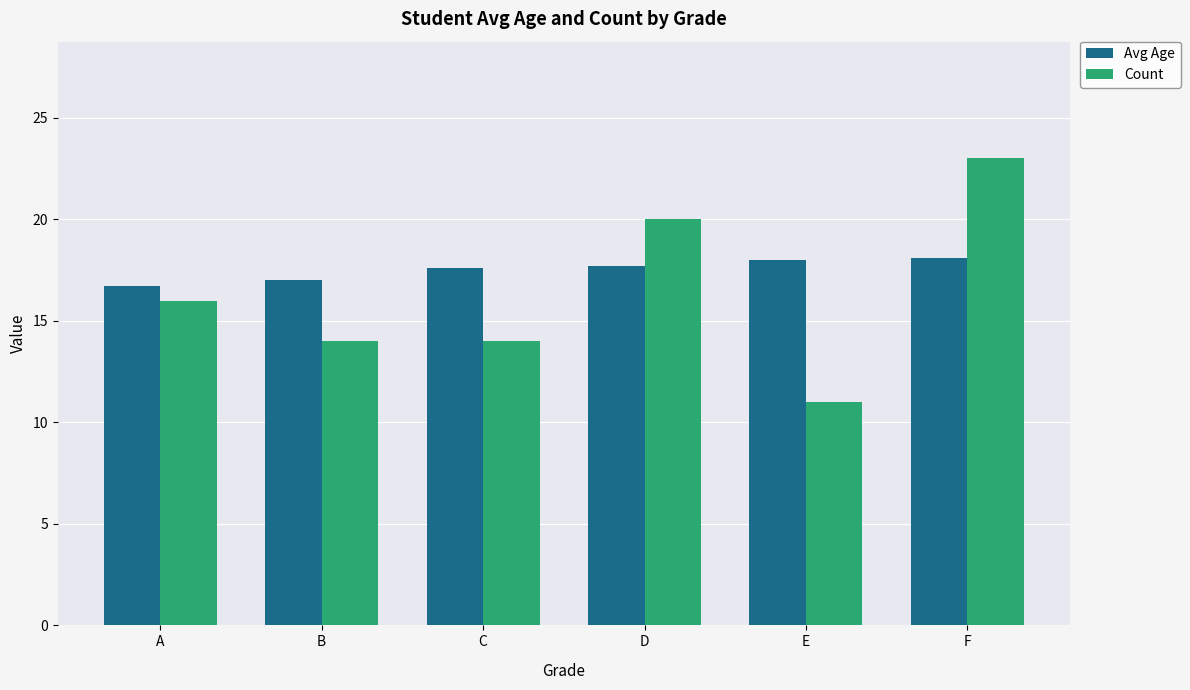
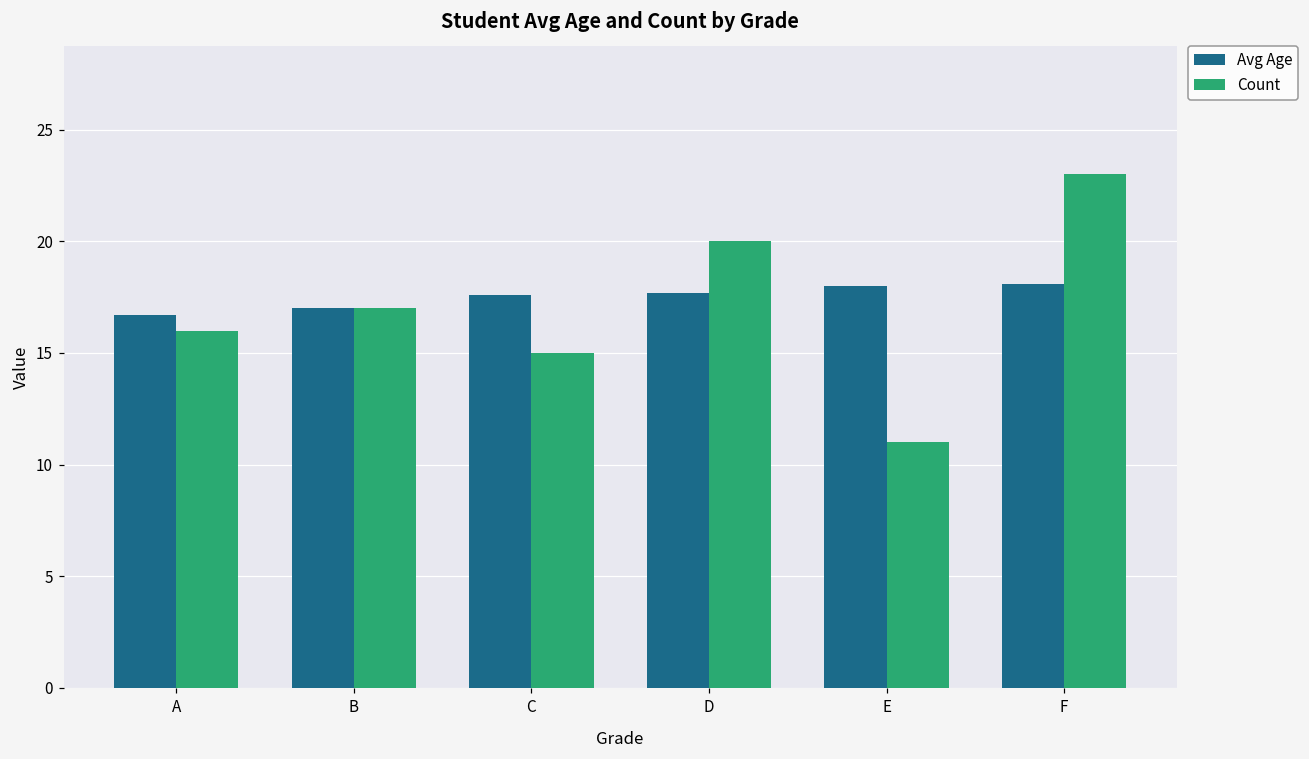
Count, B: 14 -> 17
Count, C: 14 -> 15
